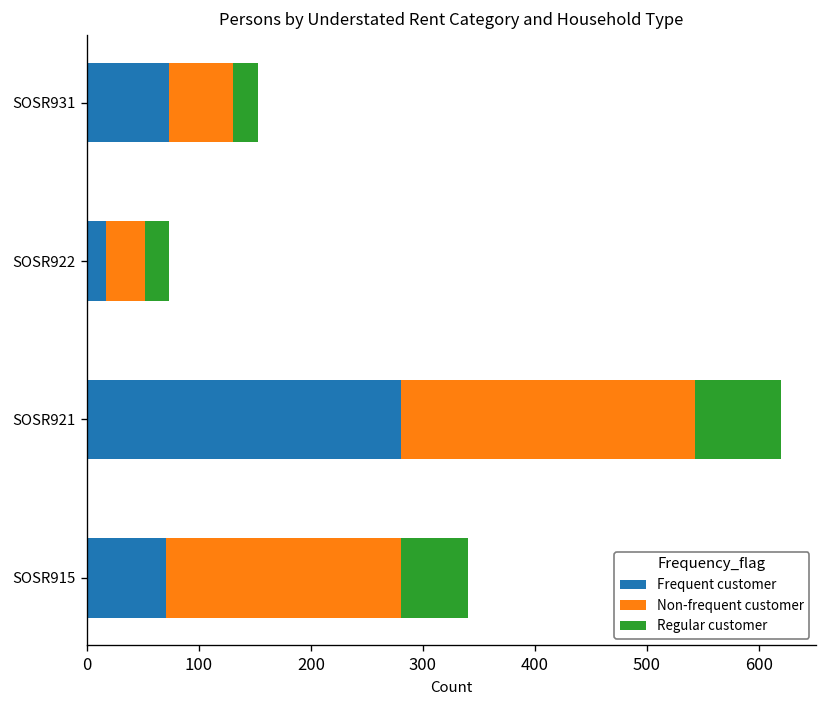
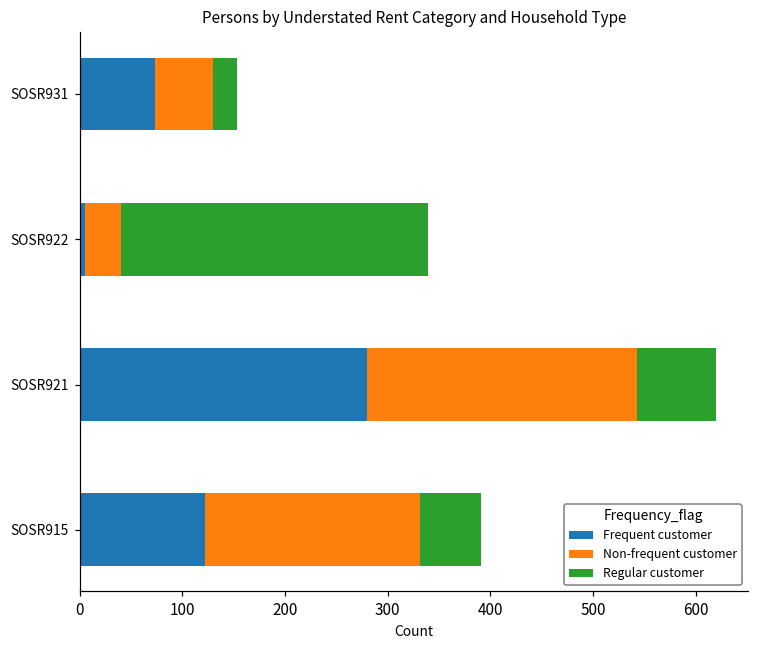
Frequent customer, SOSR922: 20 -> 10
Regular customer, SOSR922: 20 -> 300
Frequent customer, SOSR915: 70 -> 120
